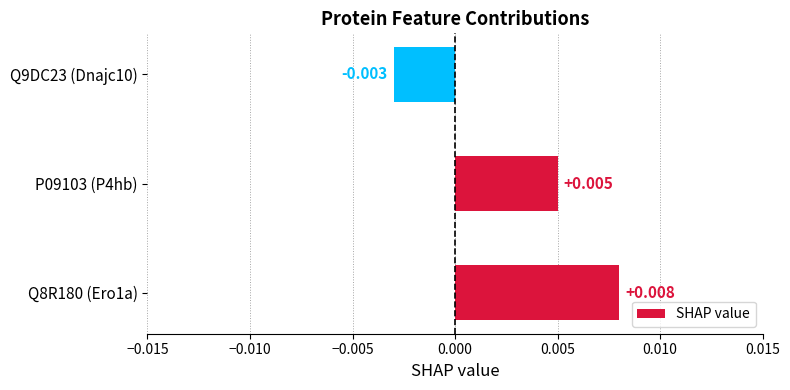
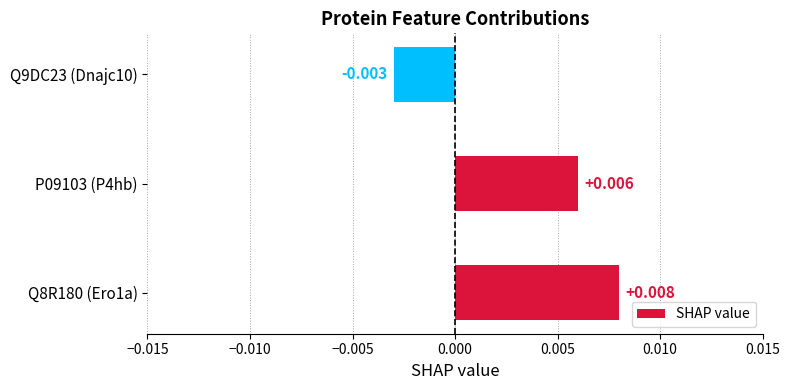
P09103 (P4hb): +0.005 -> +0.006
